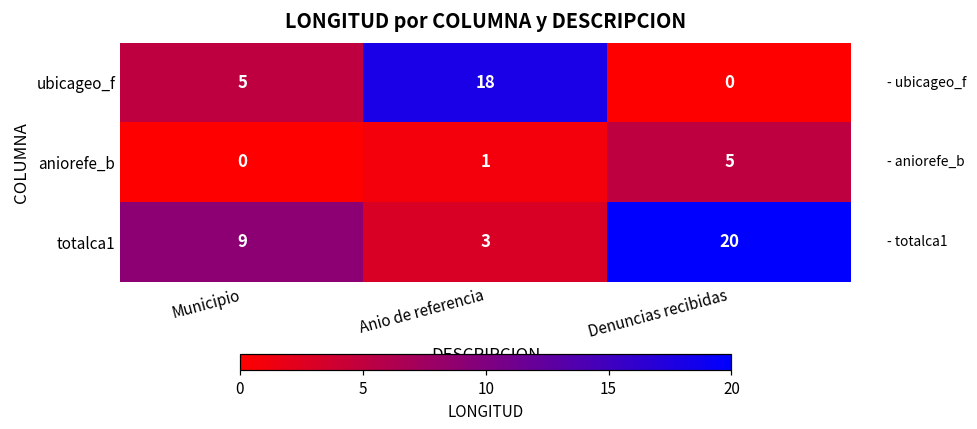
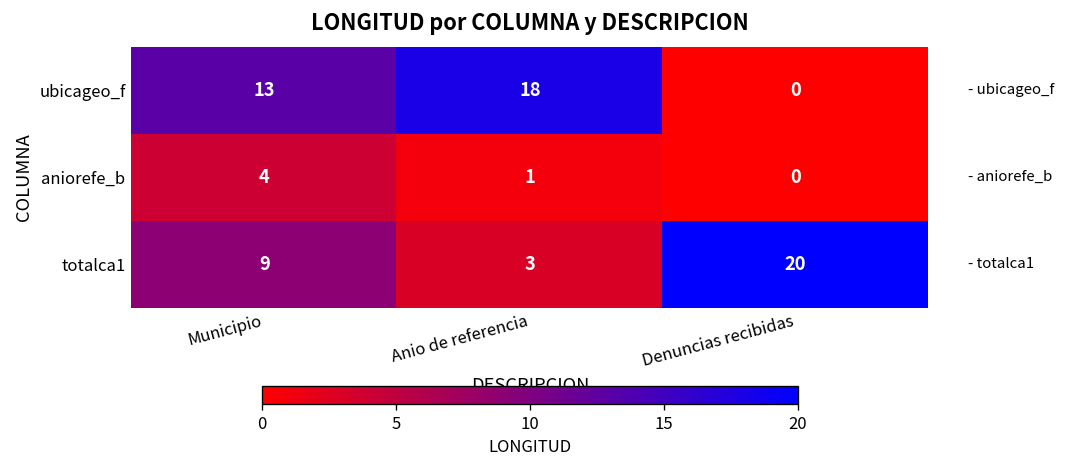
ubicageo_f, Municipio: 5 -> 13
aniorefe_b, Municipio: 0 -> 4
aniorefe_b, Denuncias recibidas: 5 -> 0
